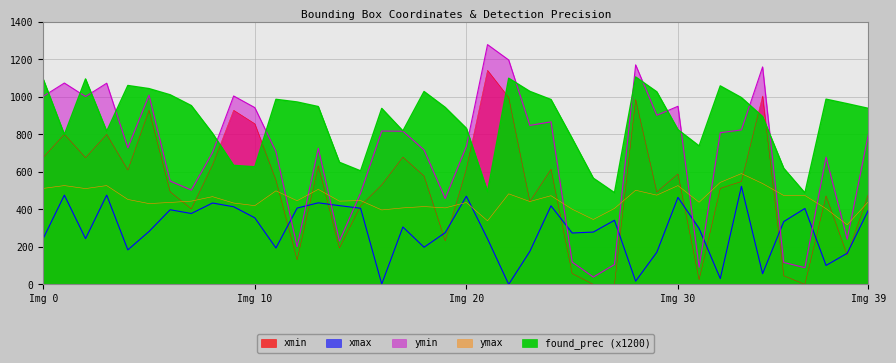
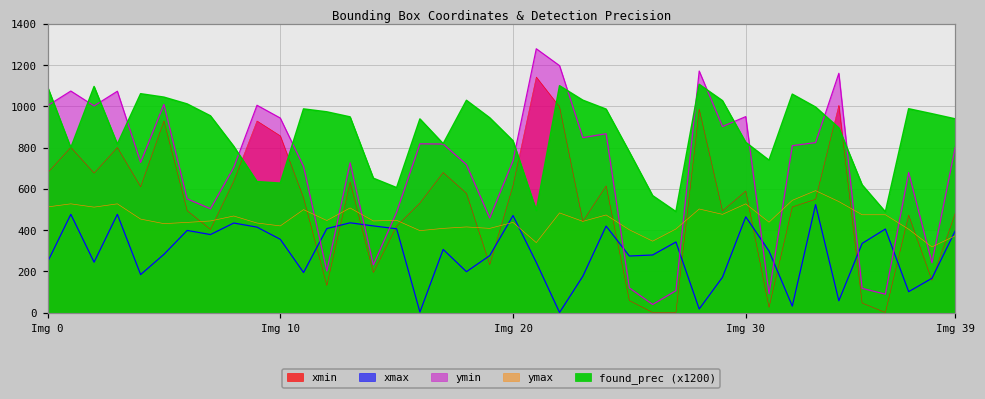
ymax, Img 39: 440 -> 370
